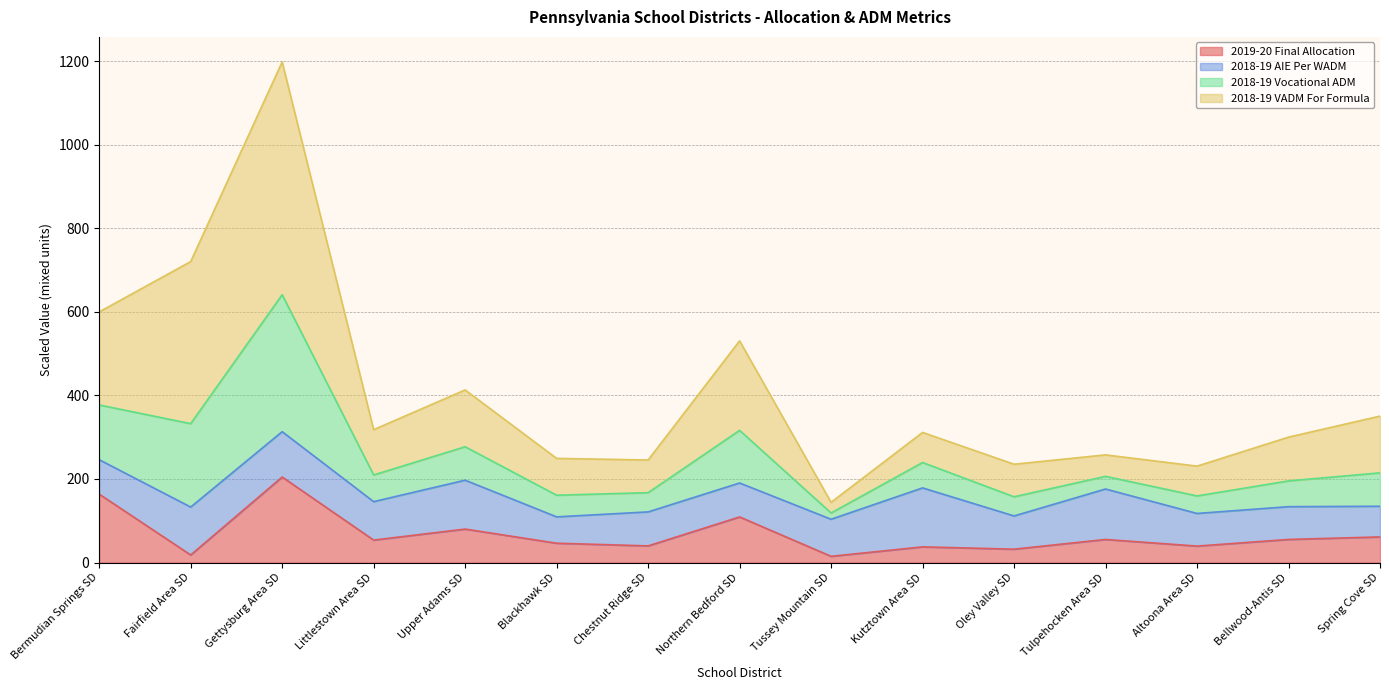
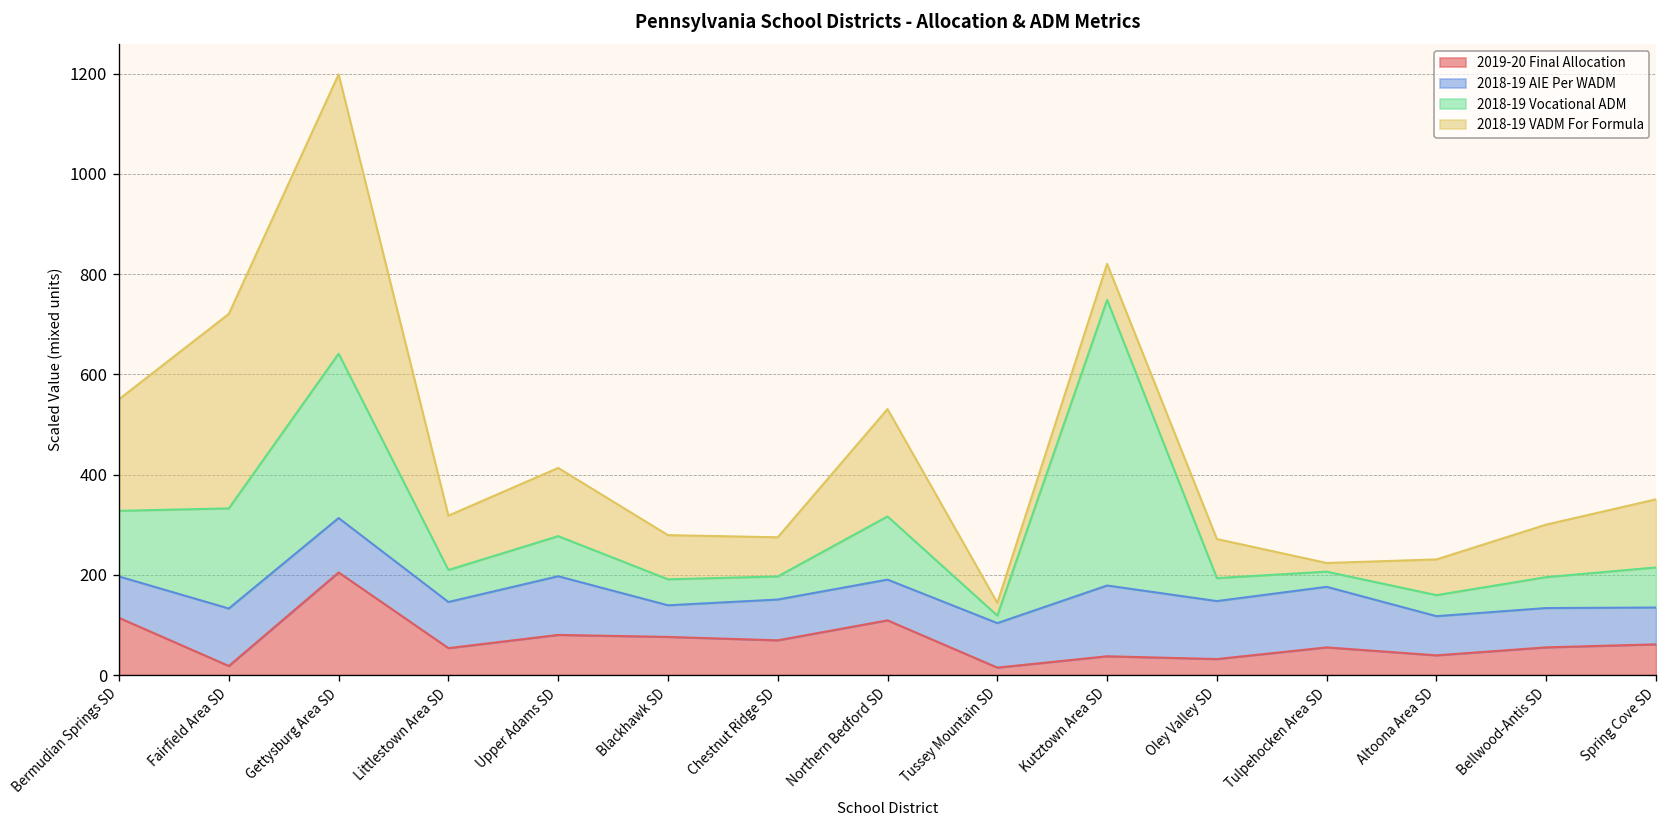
2019-20 Final Allocation, Bermudian Springs SD: 160 -> 110
2019-20 Final Allocation, Blackhawk SD: 50 -> 80
2019-20 Final Allocation, Chestnut Ridge SD: 40 -> 70
2018-19 Vocational ADM, Kutztown Area SD: 60 -> 570
2018-19 AIE Per WADM, Oley Valley SD: 80 -> 120
2018-19 VADM For Formula, Tulpehocken Area SD: 50 -> 20
